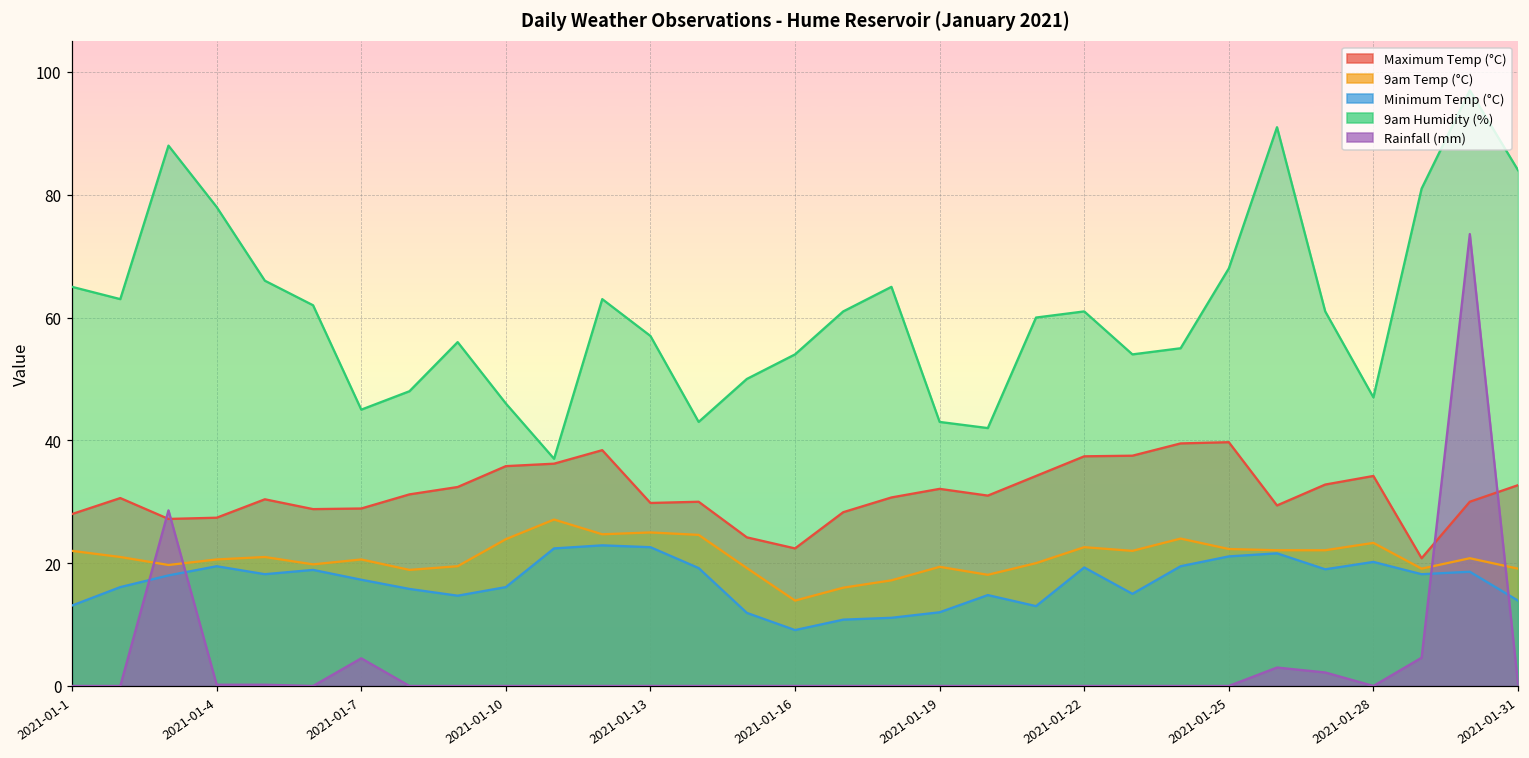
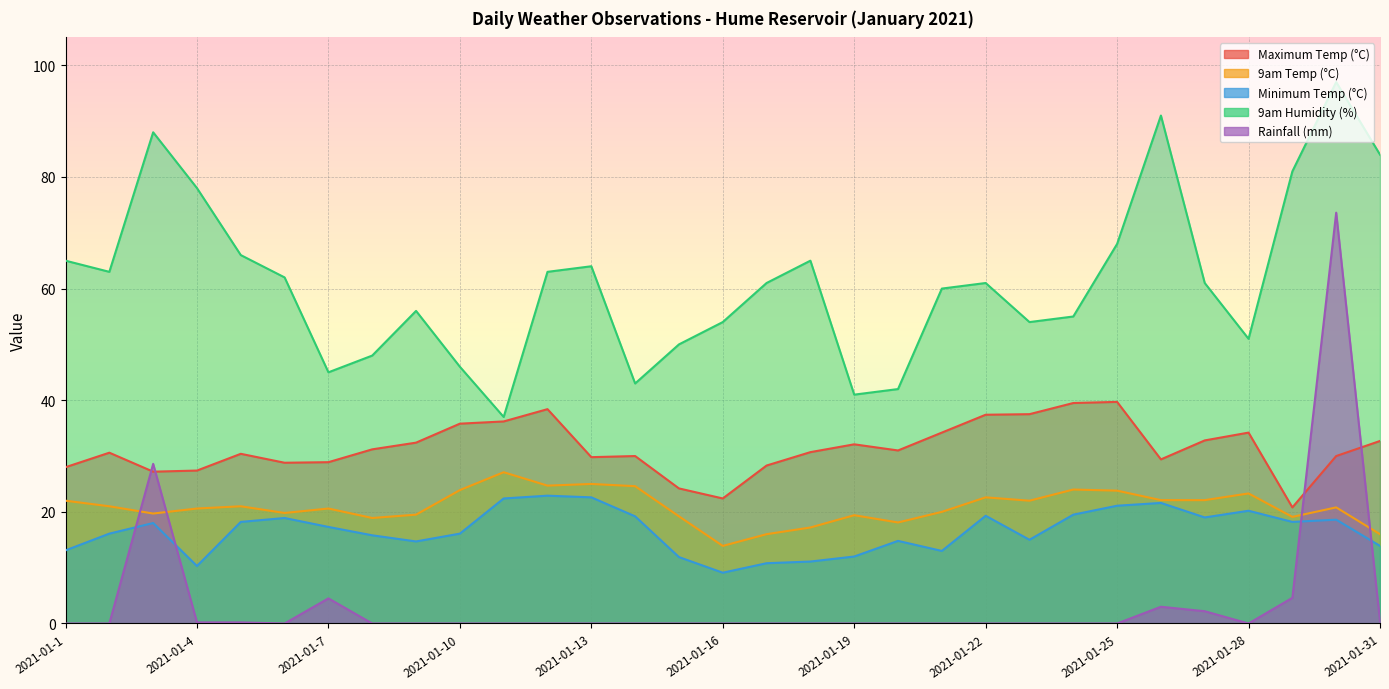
Minimum Temp (°C), 2021-01-4: 20 -> 10
9am Humidity (%), 2021-01-13: 57 -> 64
9am Humidity (%), 2021-01-19: 43 -> 41
9am Temp (°C), 2021-01-25: 22 -> 24
9am Humidity (%), 2021-01-28: 47 -> 51
9am Temp (°C), 2021-01-31: 19 -> 16
